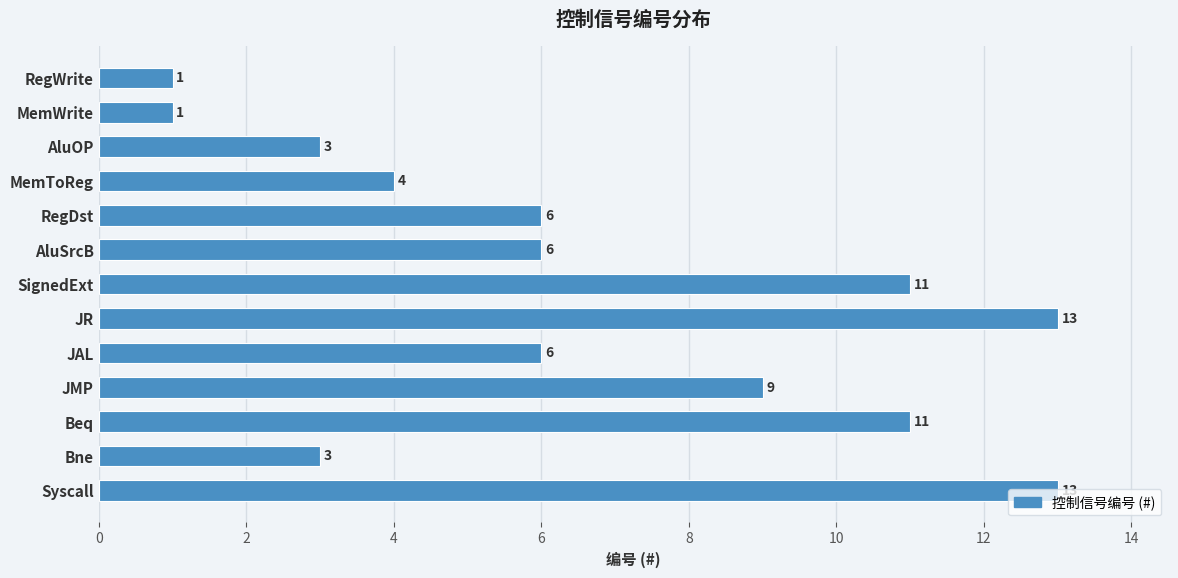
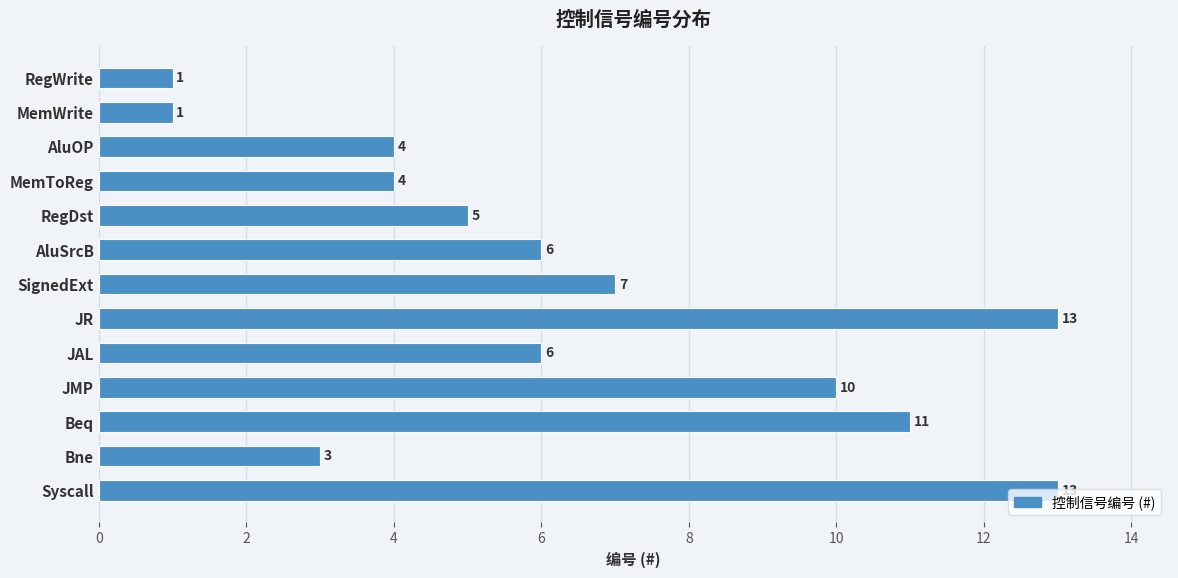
AluOP: 3 -> 4
RegDst: 6 -> 5
SignedExt: 11 -> 7
JMP: 9 -> 10
